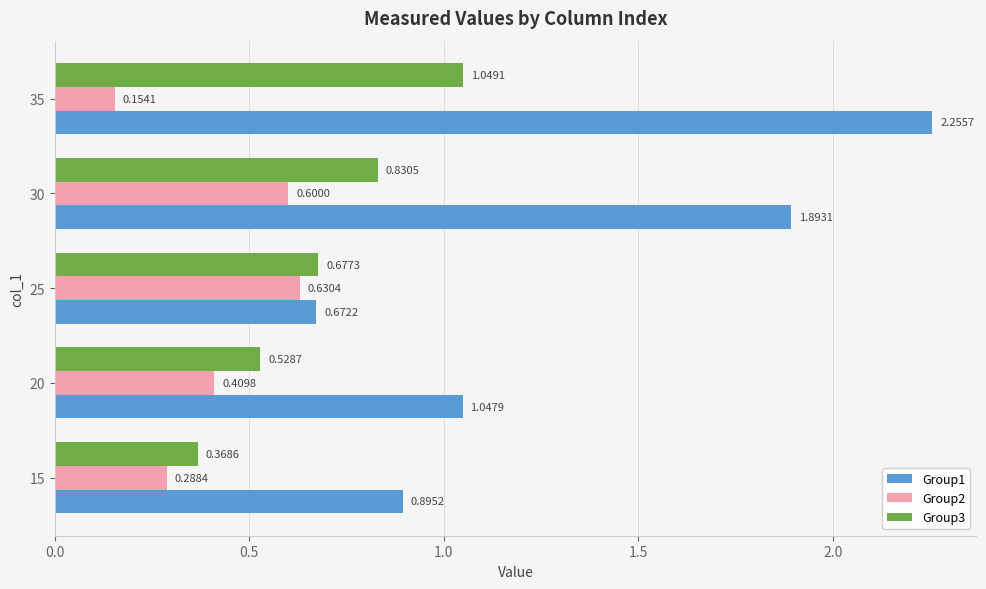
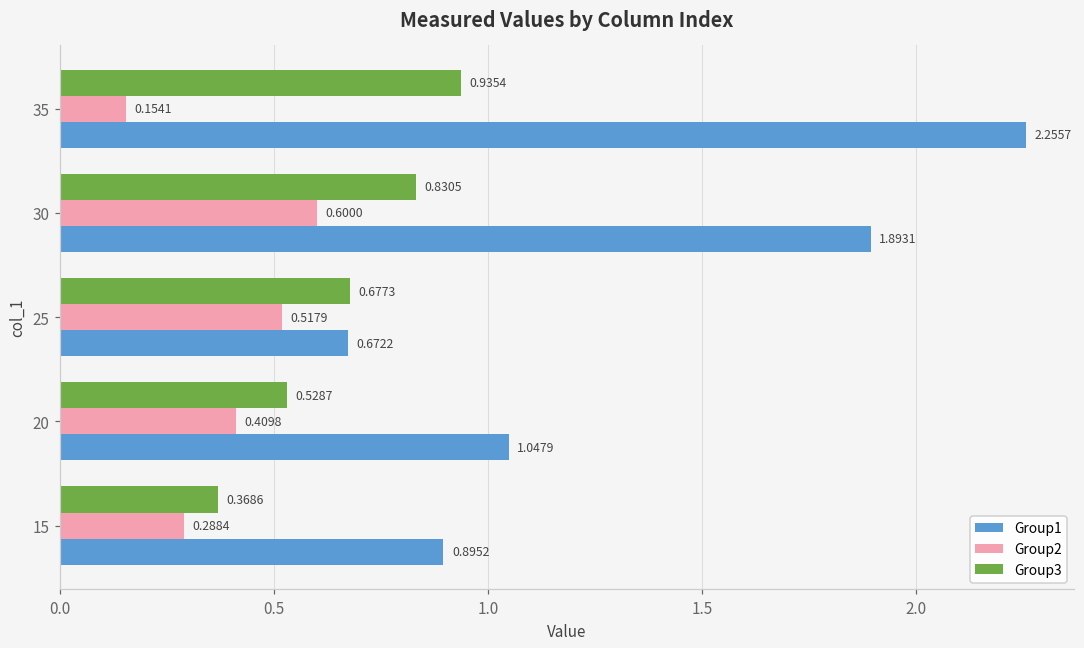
Group3, 35: 1.0491 -> 0.9354
Group2, 25: 0.6304 -> 0.5179
